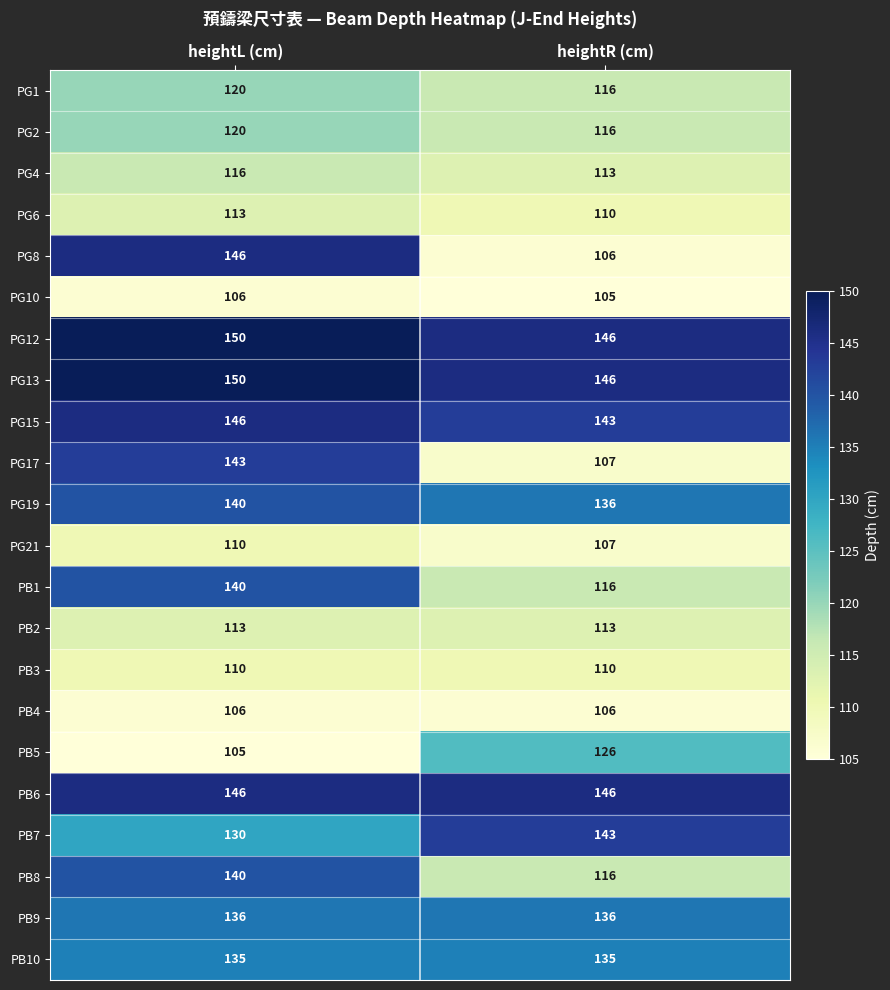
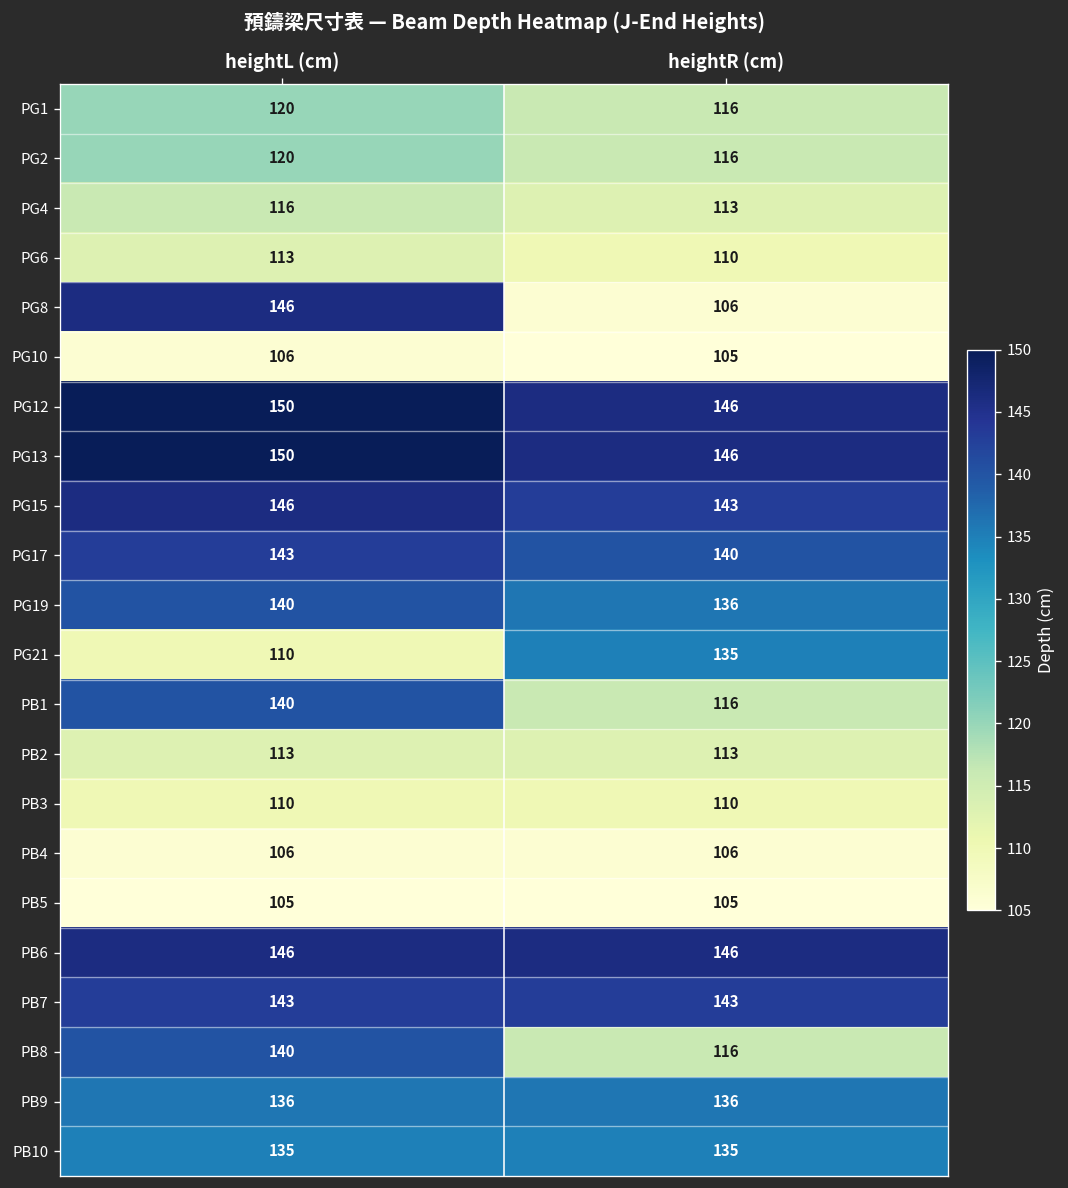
PG17, heightR (cm): 107 -> 140
PG21, heightR (cm): 107 -> 135
PB5, heightR (cm): 126 -> 105
PB7, heightL (cm): 130 -> 143
